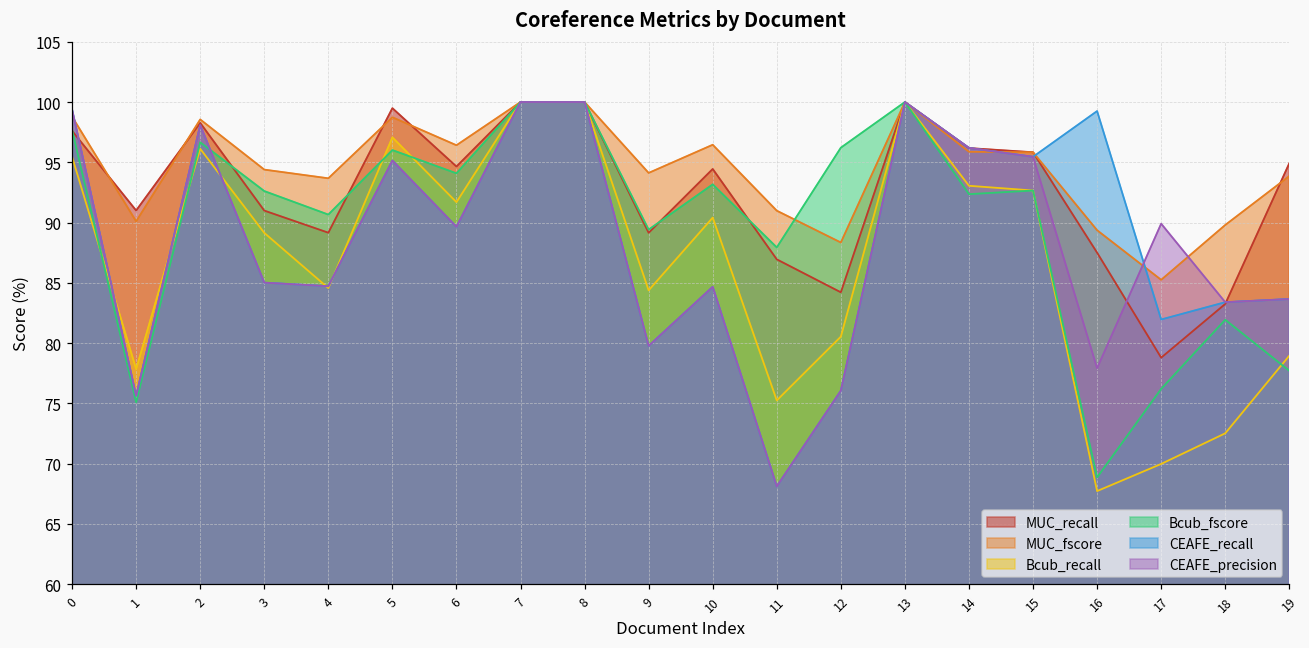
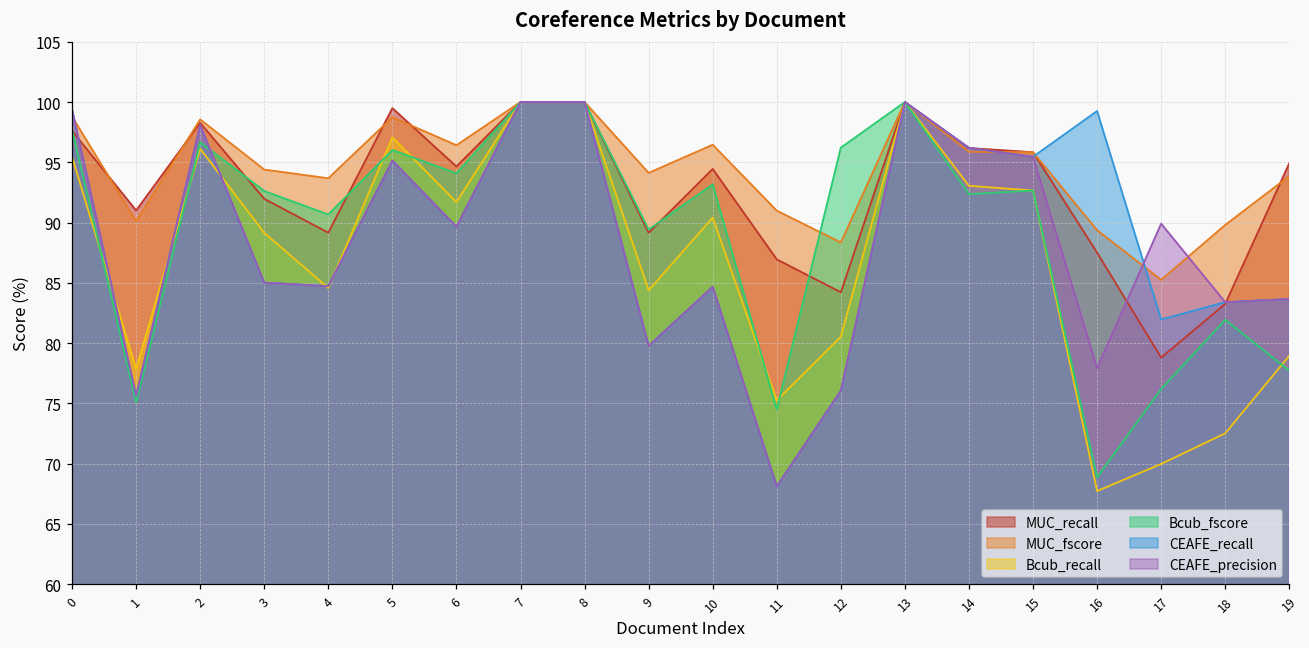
MUC_recall, 3: 91.0 -> 92.0
Bcub_fscore, 11: 87.9 -> 74.5
